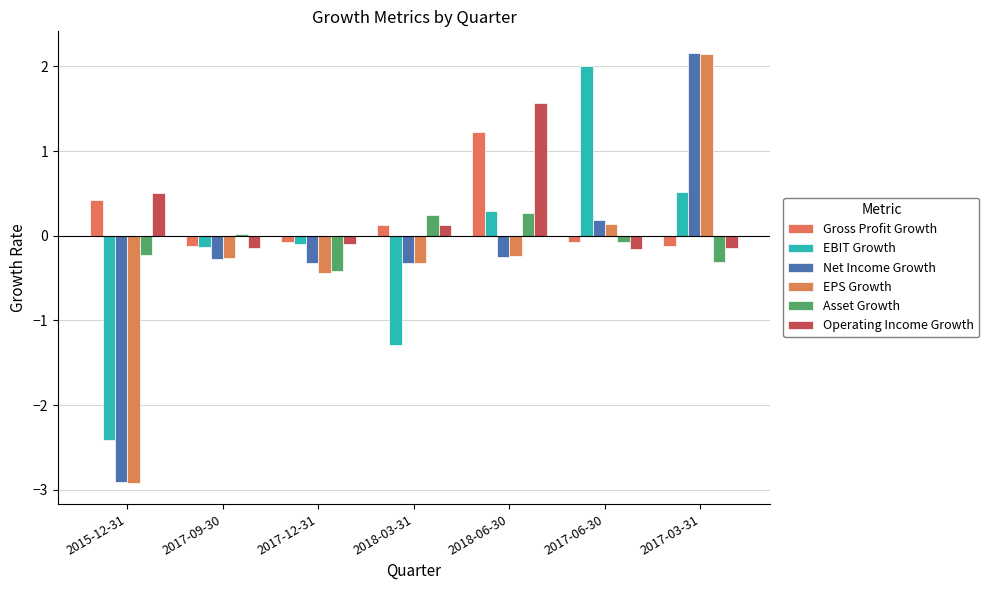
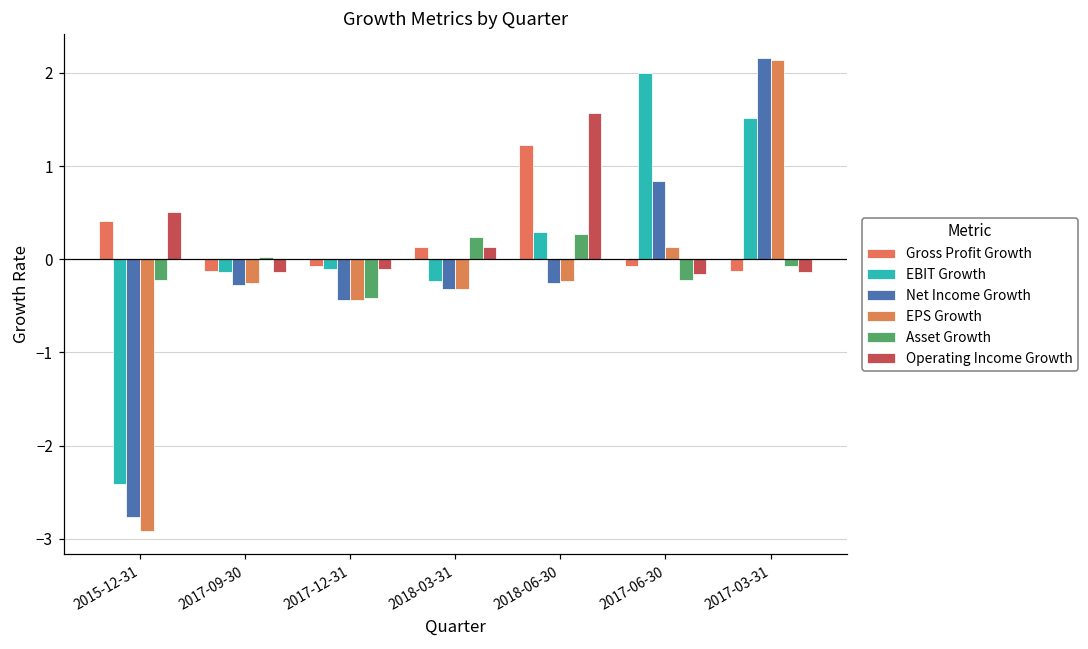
Net Income Growth, 2015-12-31: -2.9 -> -2.8
Net Income Growth, 2017-12-31: -0.3 -> -0.4
EBIT Growth, 2018-03-31: -1.3 -> -0.2
Net Income Growth, 2017-06-30: 0.2 -> 0.8
Asset Growth, 2017-06-30: -0.1 -> -0.2
EBIT Growth, 2017-03-31: 0.5 -> 1.5
Asset Growth, 2017-03-31: -0.3 -> -0.1
